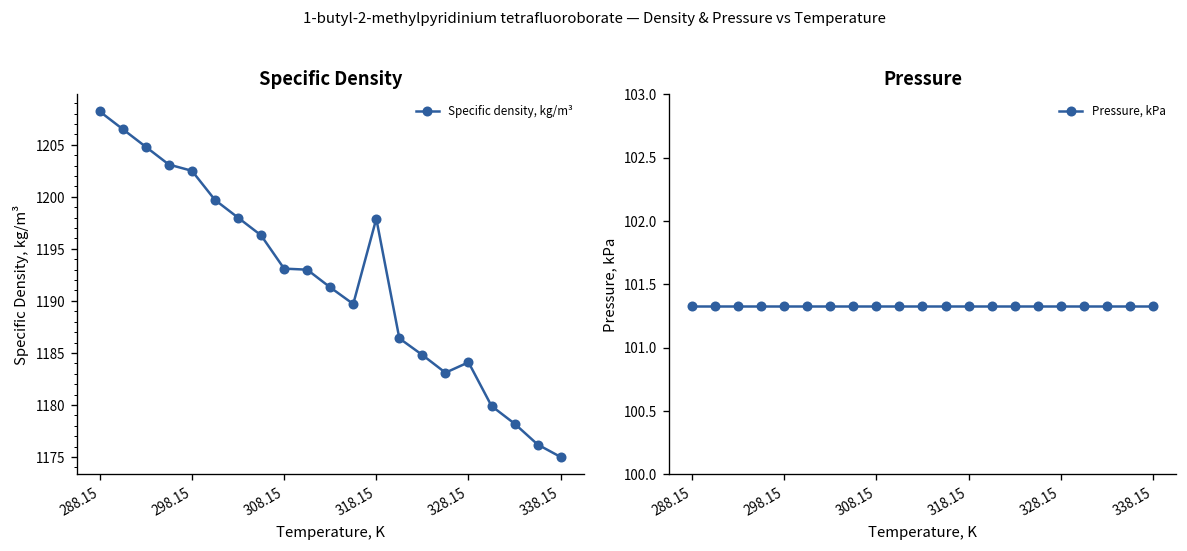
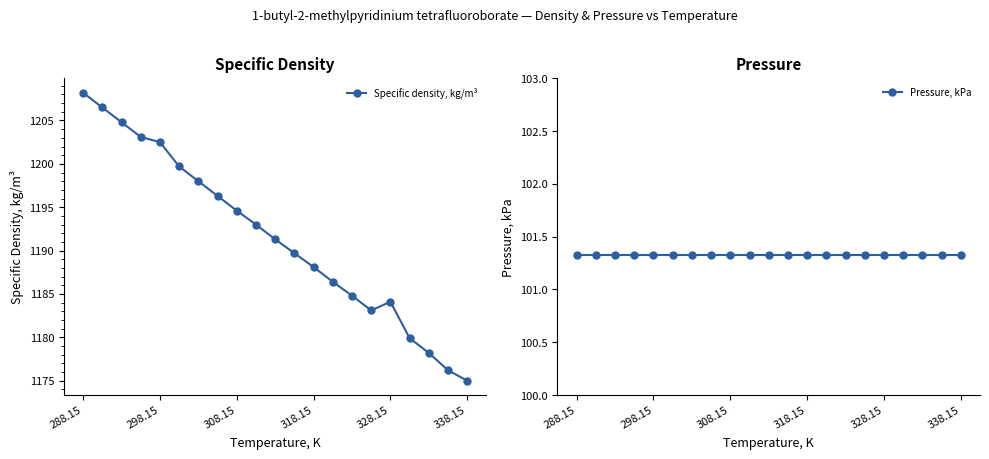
Specific Density, 308.15: 1193 -> 1195
Specific Density, 318.15: 1198 -> 1188
